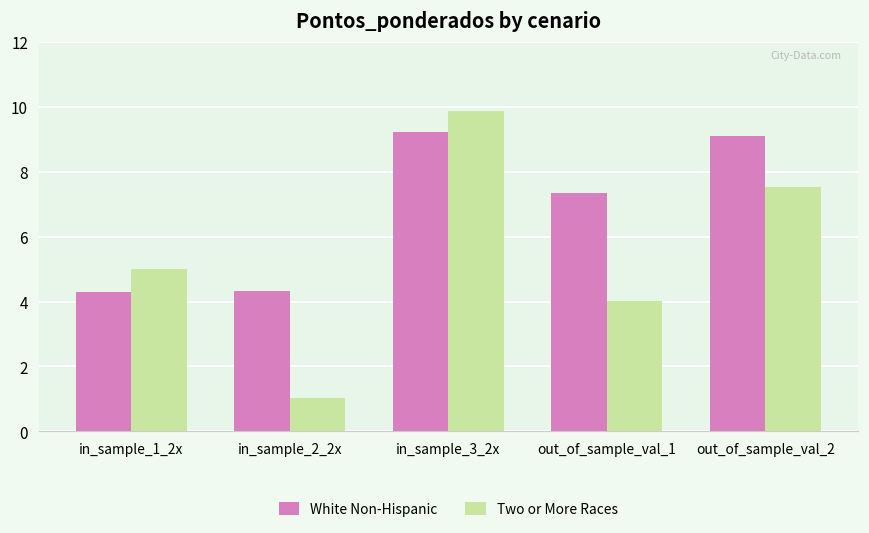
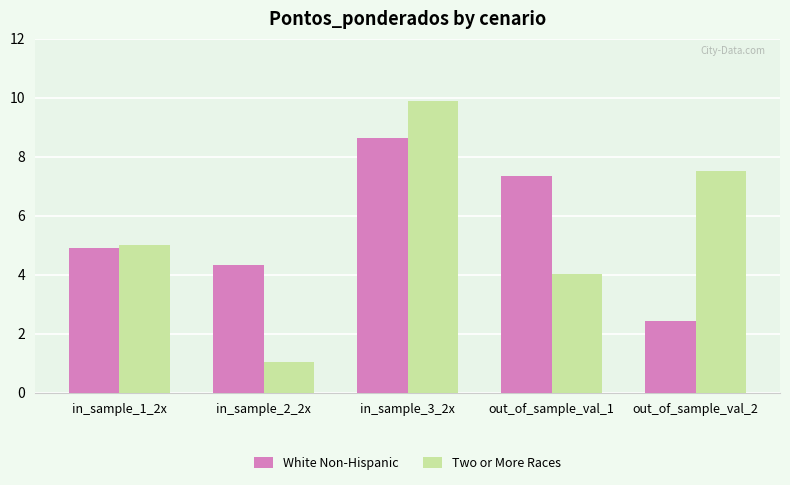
White Non-Hispanic, in_sample_1_2x: 4.3 -> 4.9
White Non-Hispanic, in_sample_3_2x: 9.2 -> 8.6
White Non-Hispanic, out_of_sample_val_2: 9.1 -> 2.4
